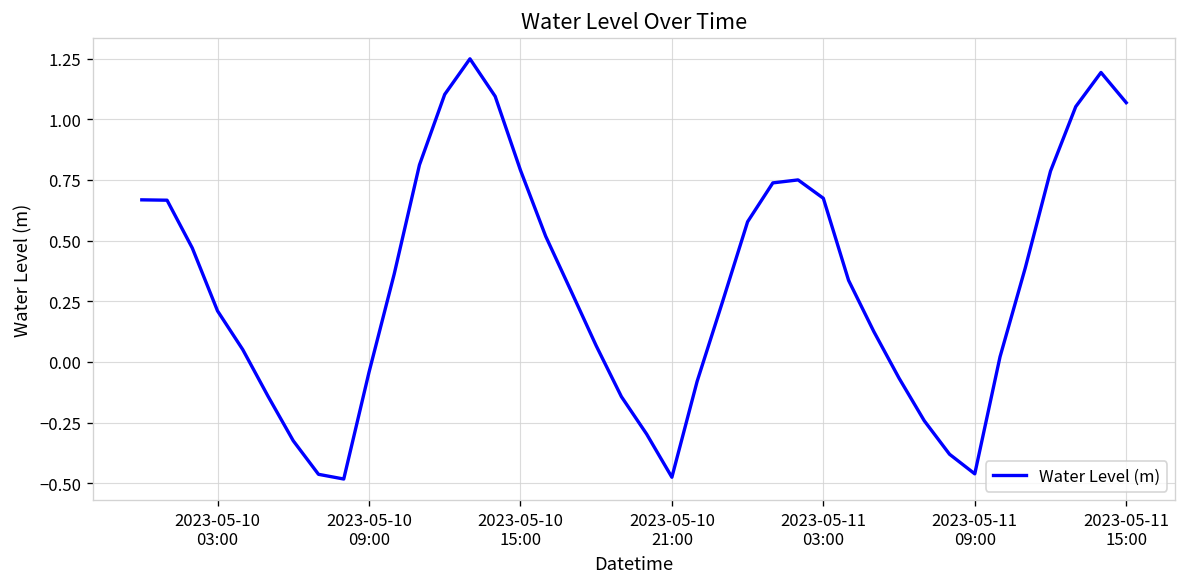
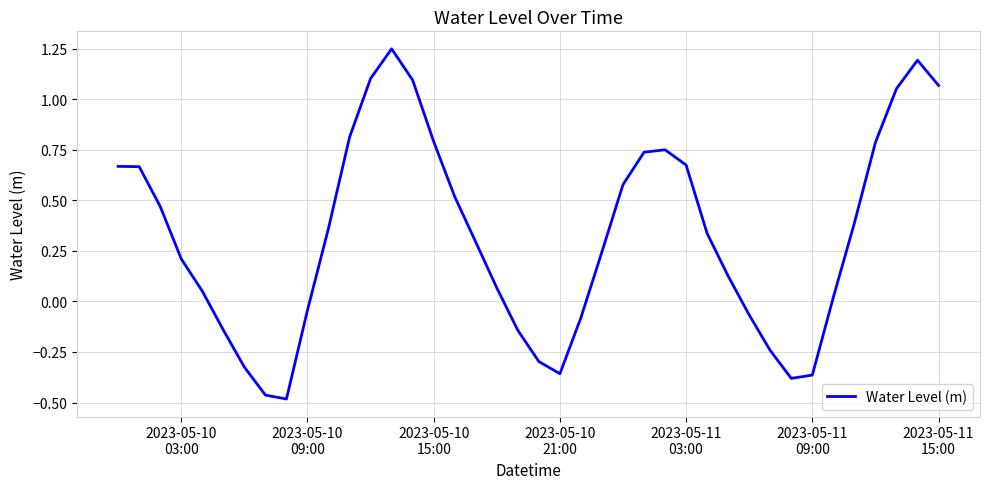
2023-05-10 21:00: -0.48 -> -0.36
2023-05-11 09:00: -0.46 -> -0.36
